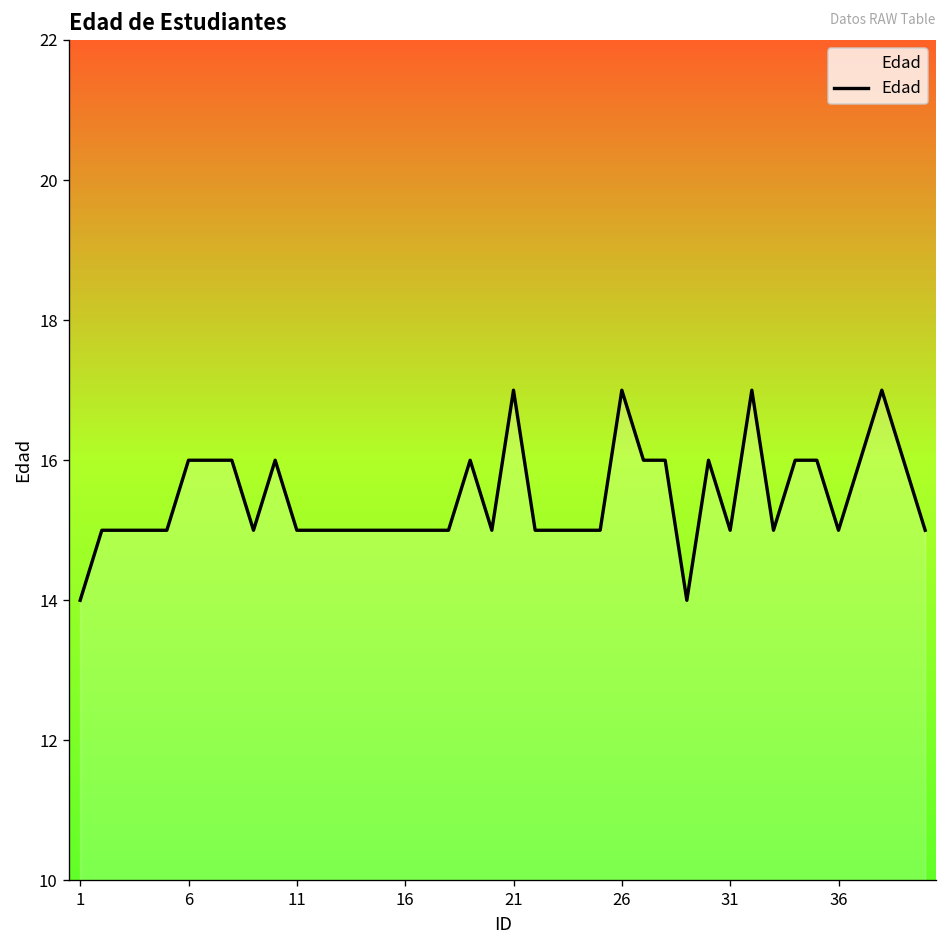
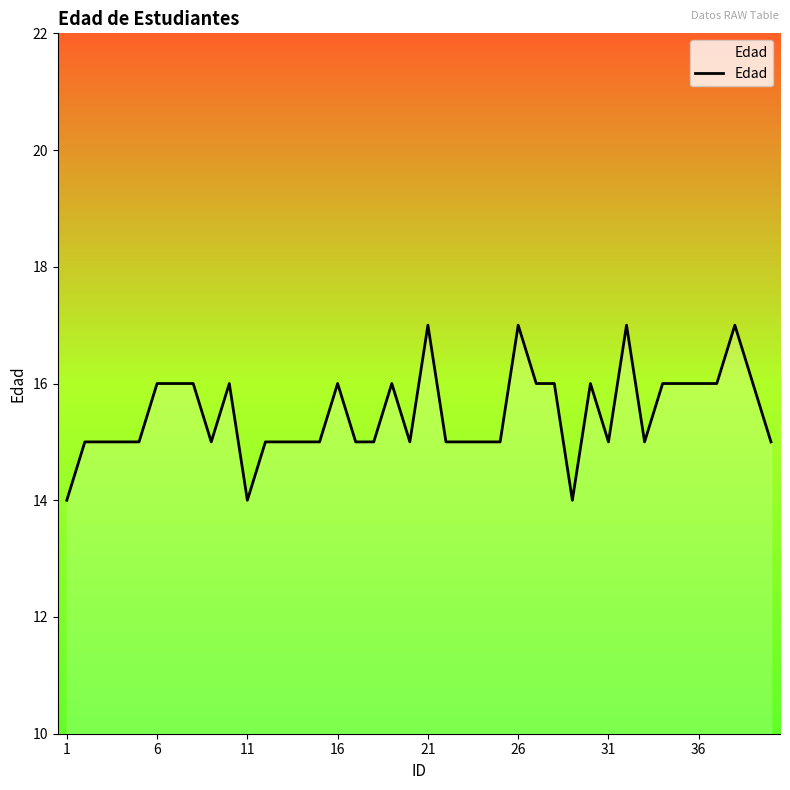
11: 15 -> 14
16: 15 -> 16
36: 15 -> 16
